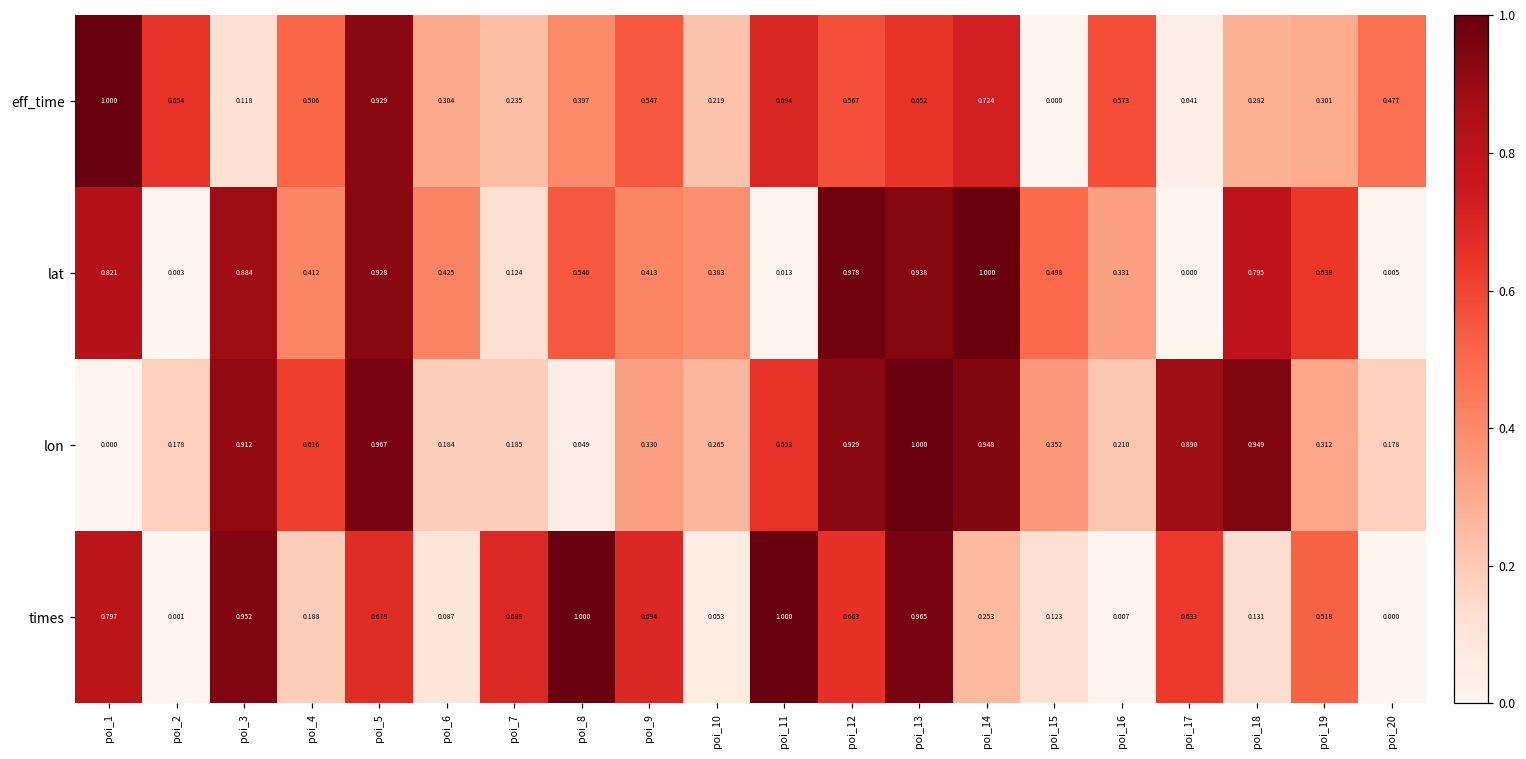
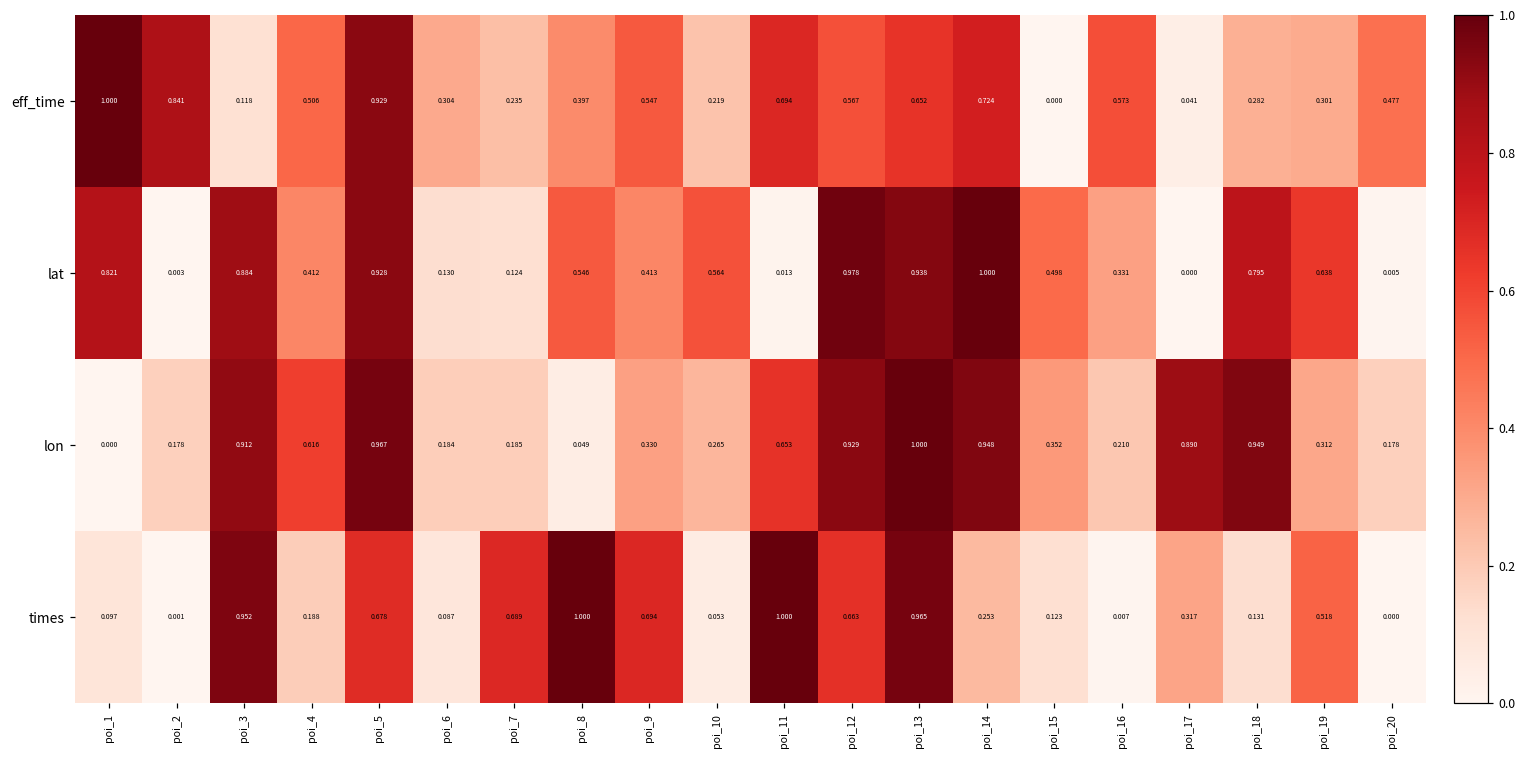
eff_time, poi_2: 0.654 -> 0.841
lat, poi_6: 0.425 -> 0.130
lat, poi_10: 0.383 -> 0.564
times, poi_1: 0.797 -> 0.097
times, poi_17: 0.633 -> 0.317
